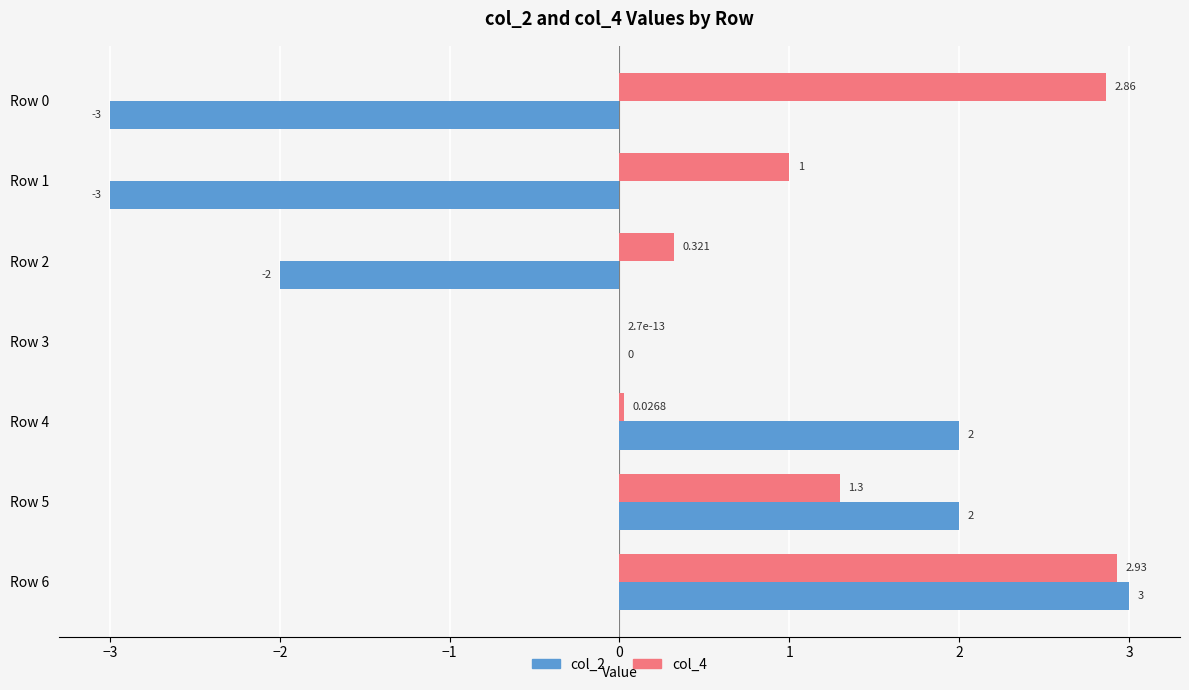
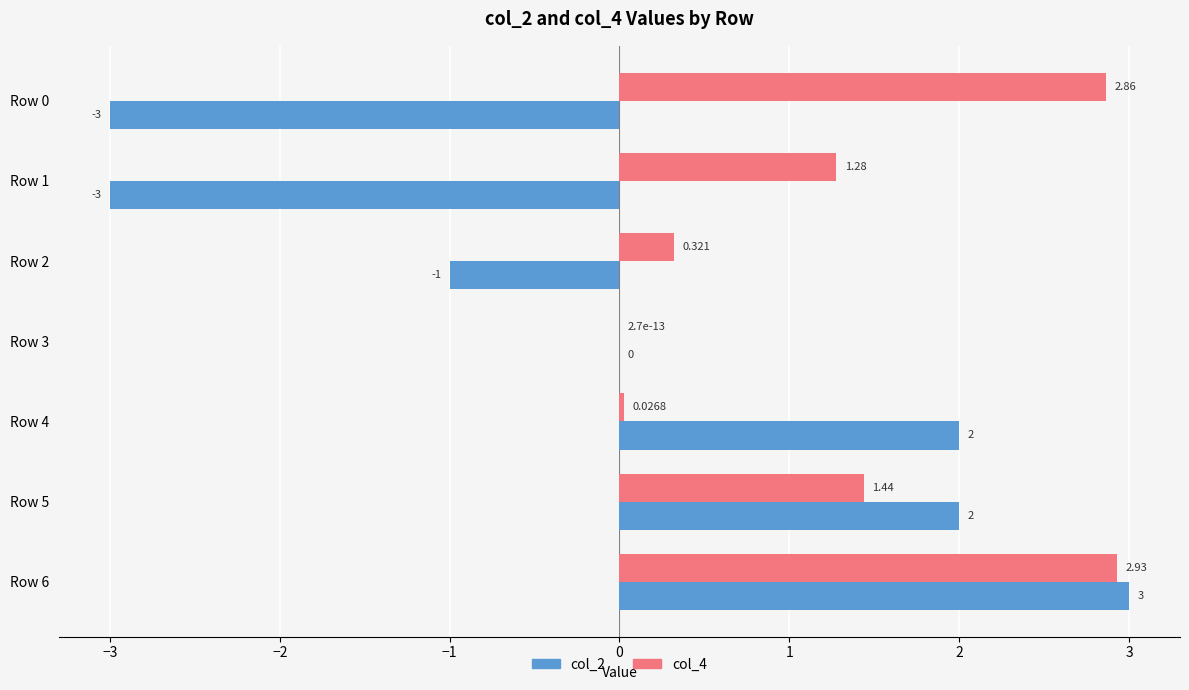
col_4, Row 1: 1 -> 1.28
col_2, Row 2: -2 -> -1
col_4, Row 5: 1.3 -> 1.44
